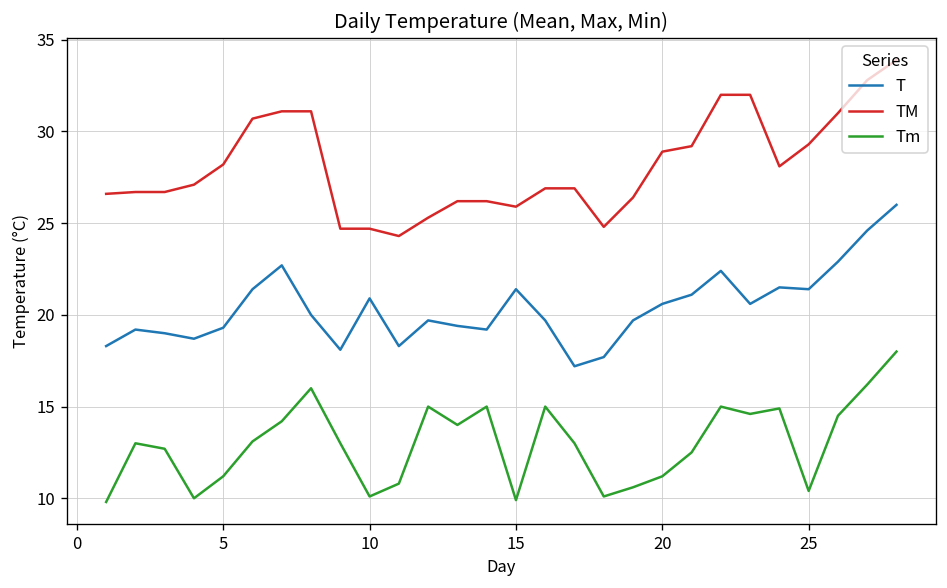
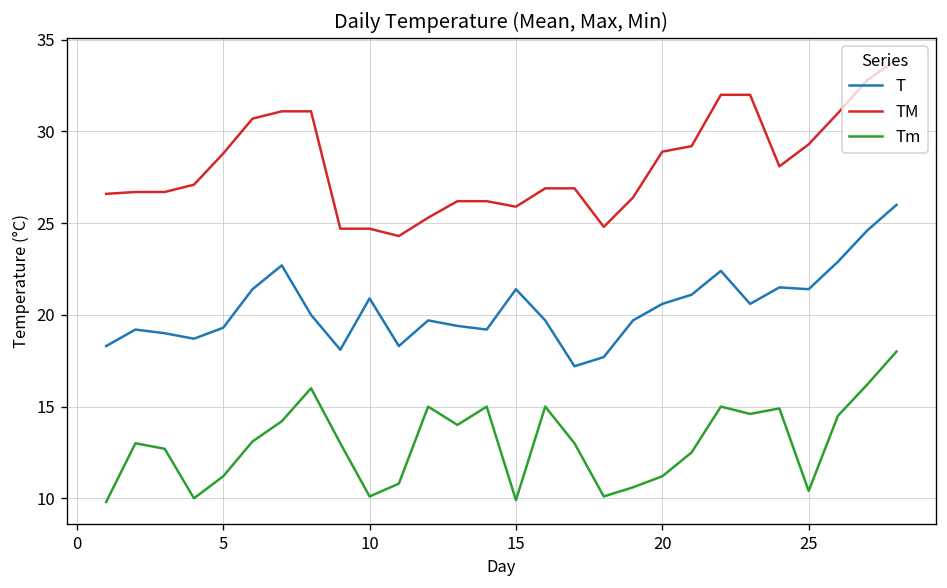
TM, 5: 28.2 -> 28.8
